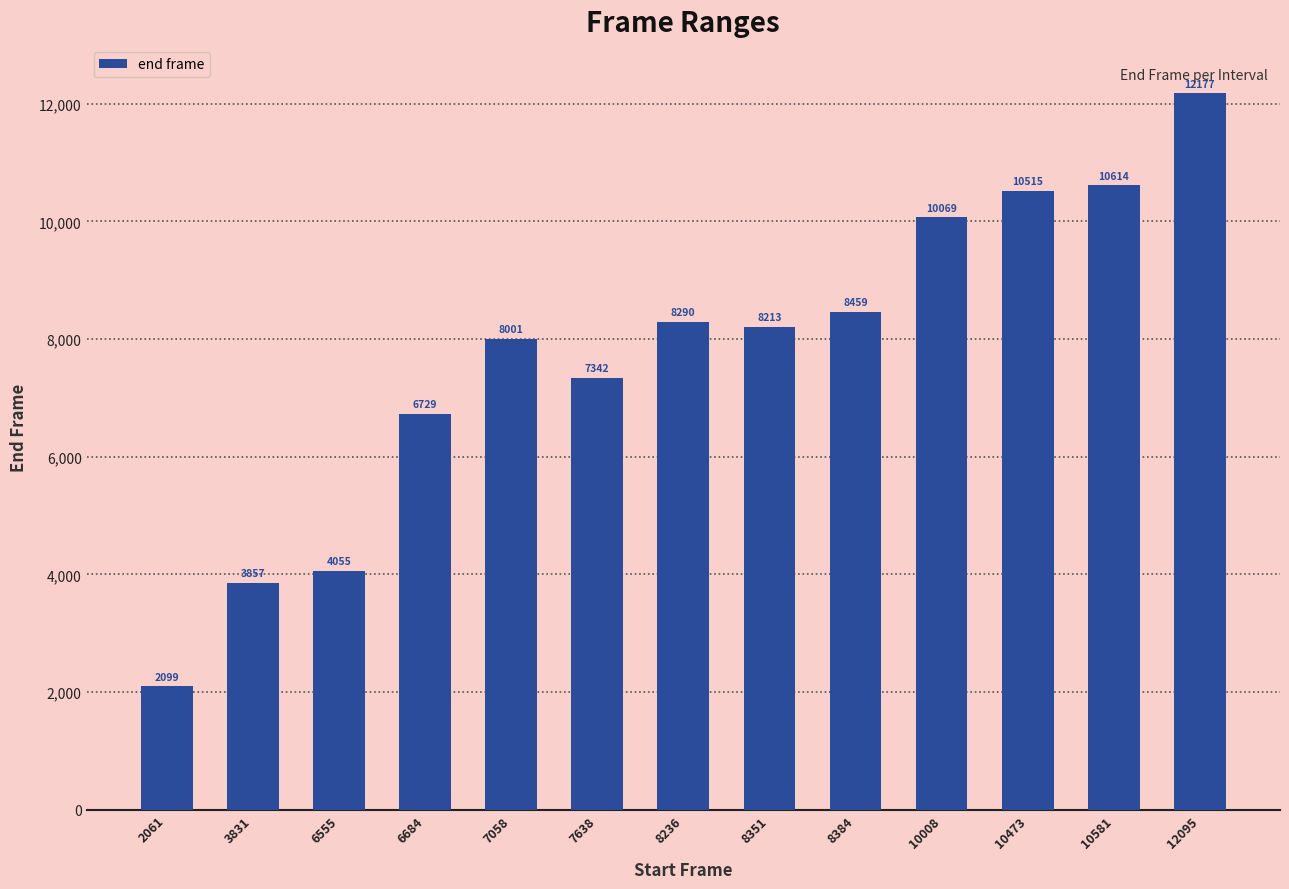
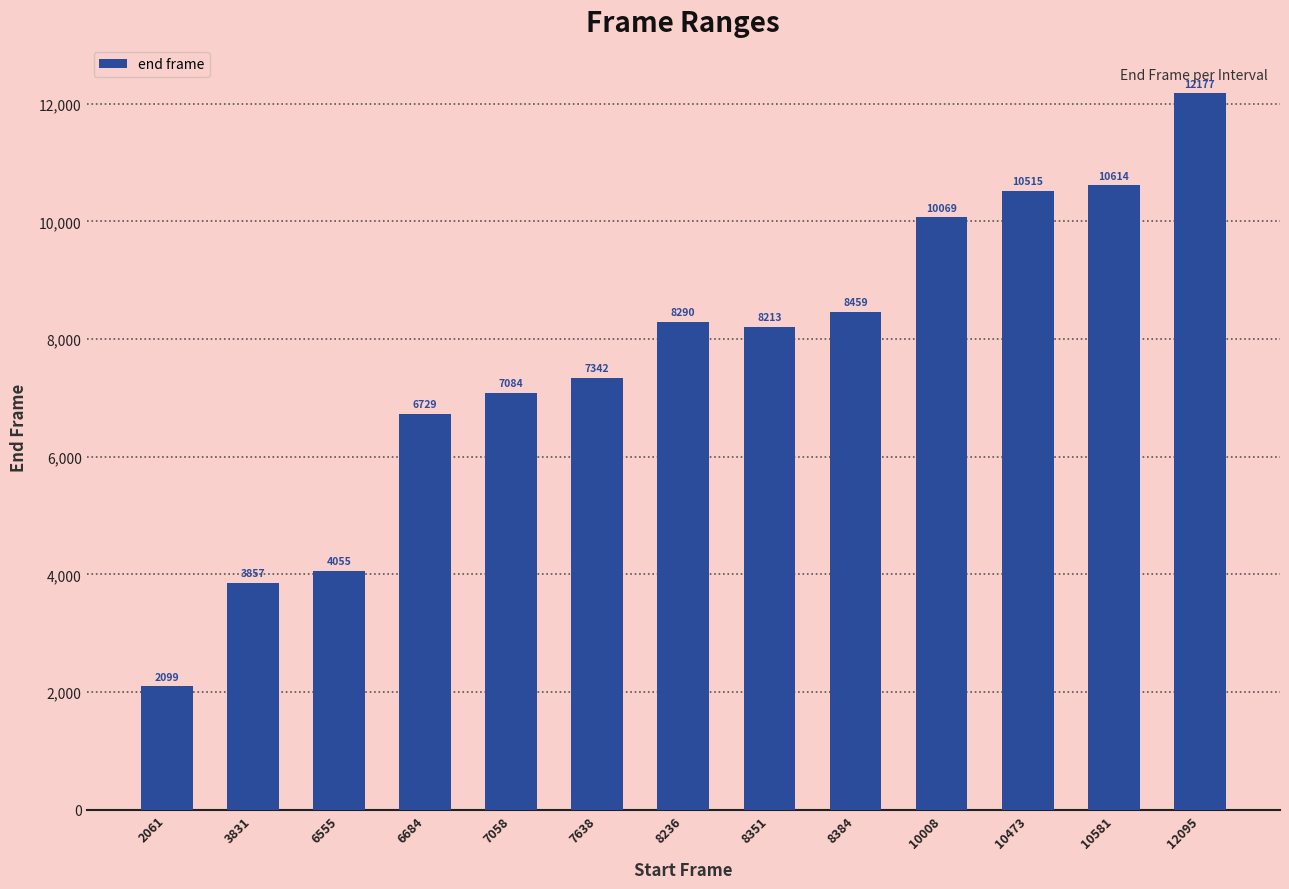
7058: 8001 -> 7084
